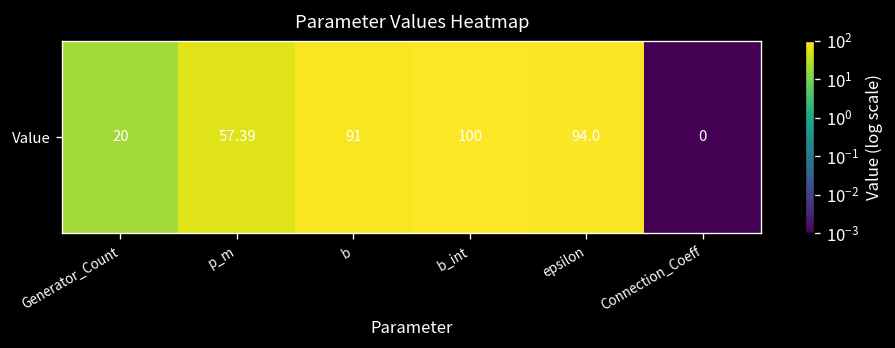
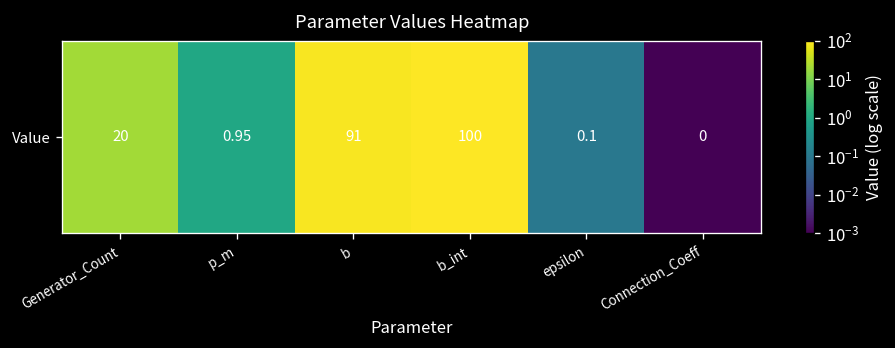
Value, p_m: 57.39 -> 0.95
Value, epsilon: 94.0 -> 0.1
